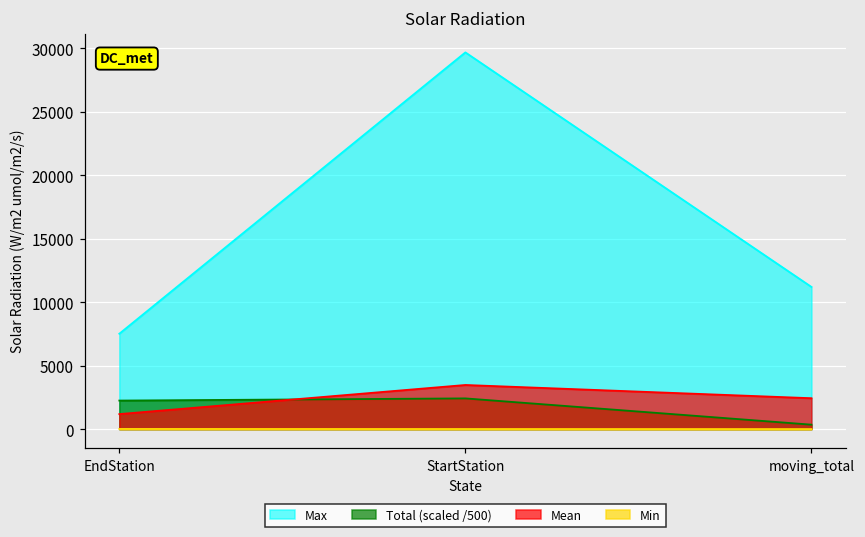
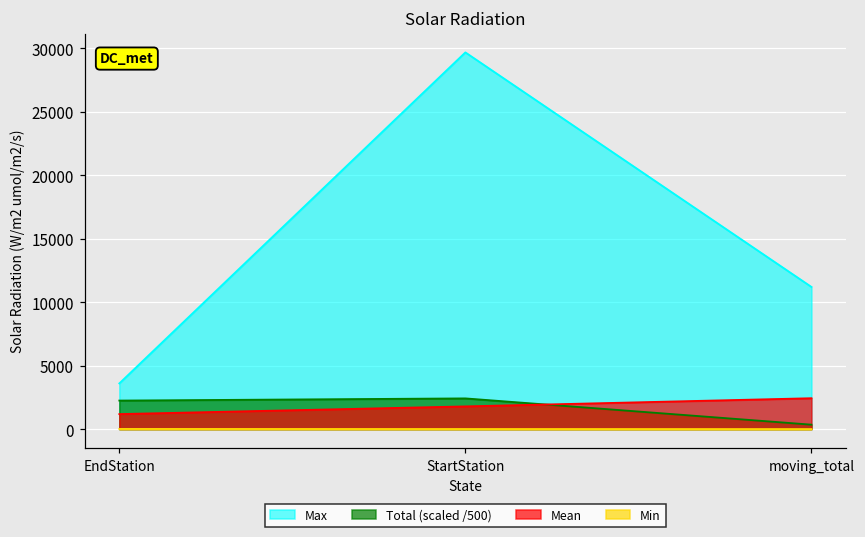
Max, EndStation: 7500 -> 3600
Mean, StartStation: 3500 -> 1800
